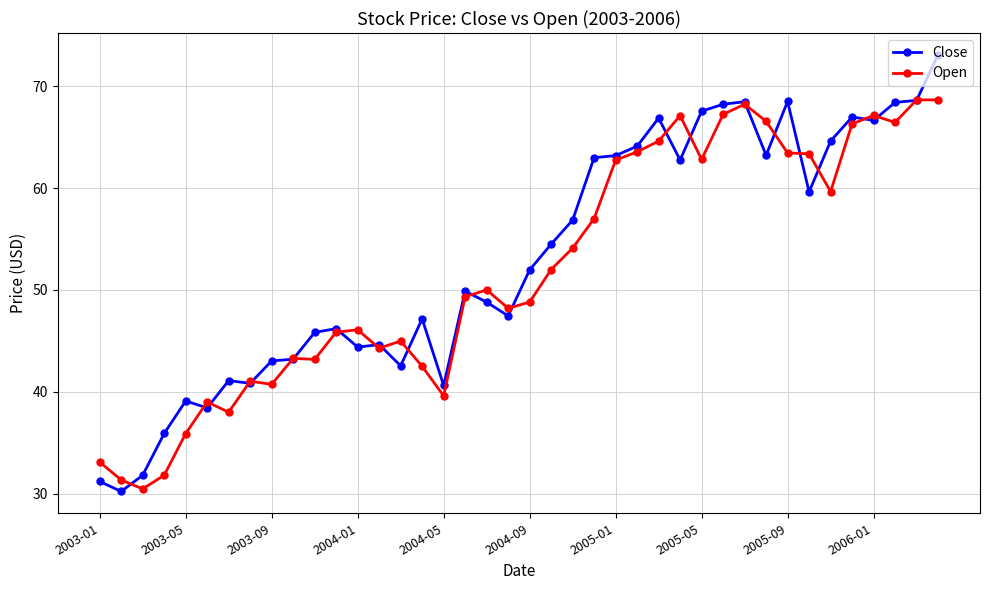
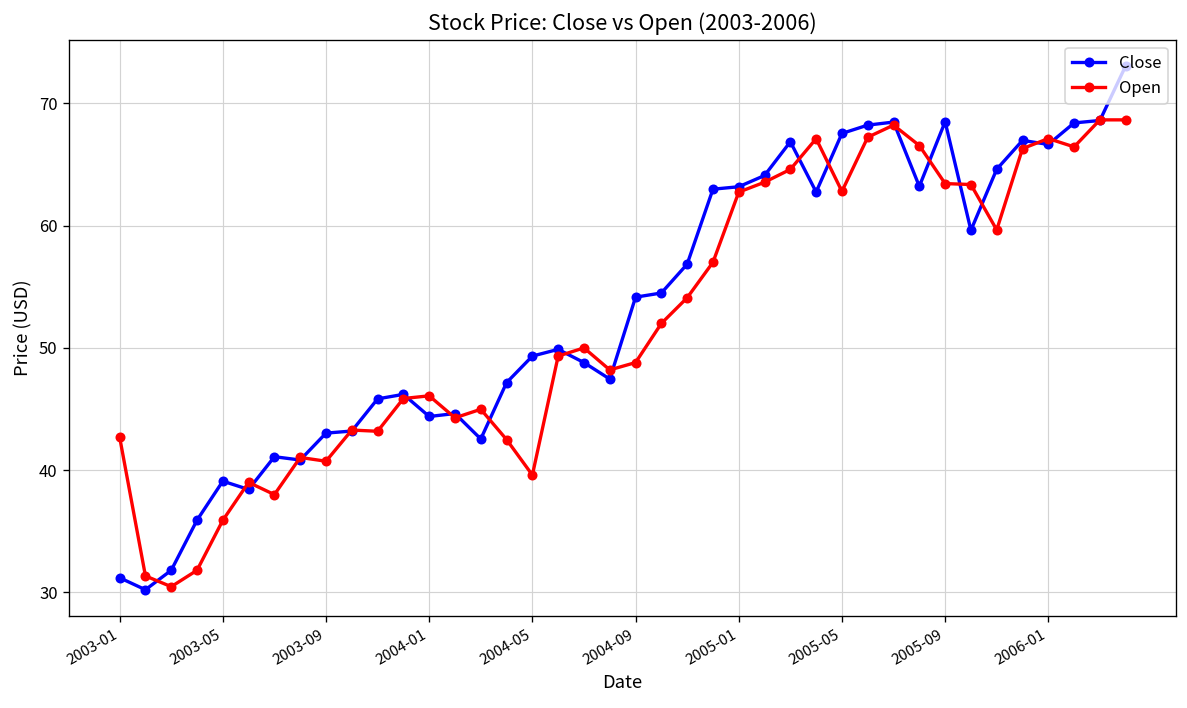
Open, 2003-01: 33.1 -> 42.7
Close, 2004-05: 40.6 -> 49.3
Close, 2004-09: 52.0 -> 54.2
